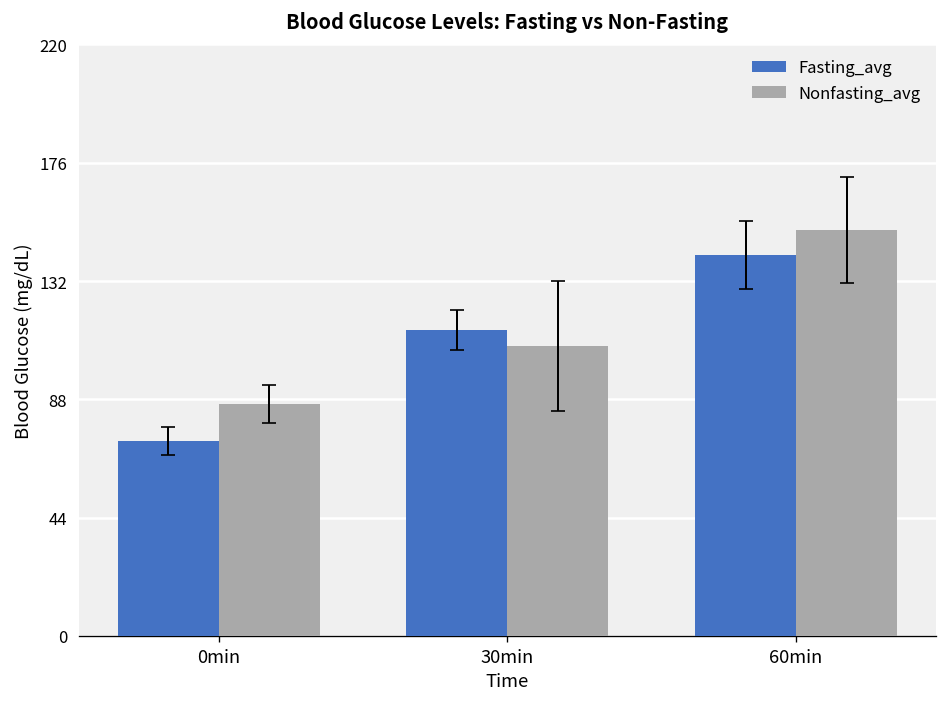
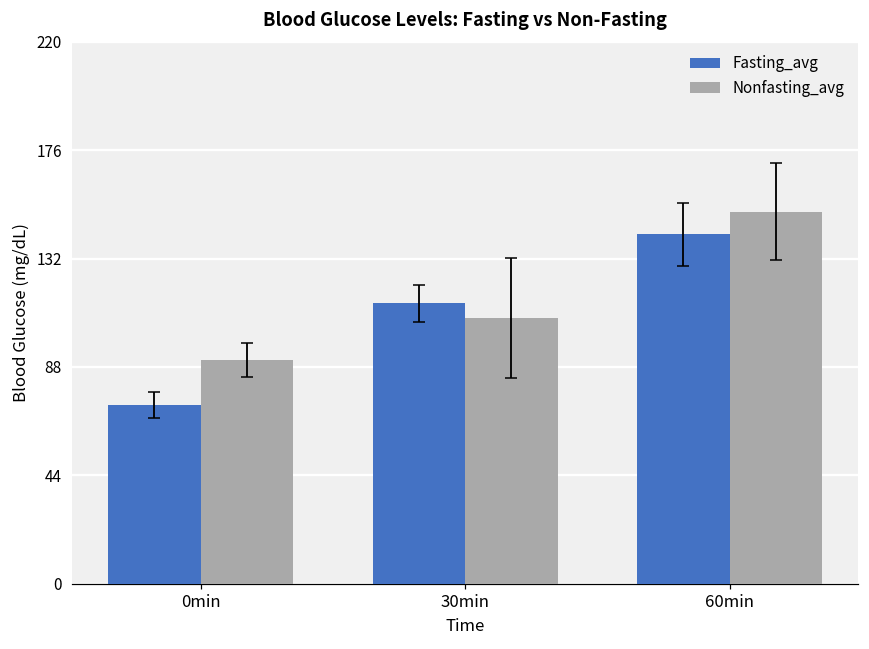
Nonfasting_avg, 0min: 86 -> 91
